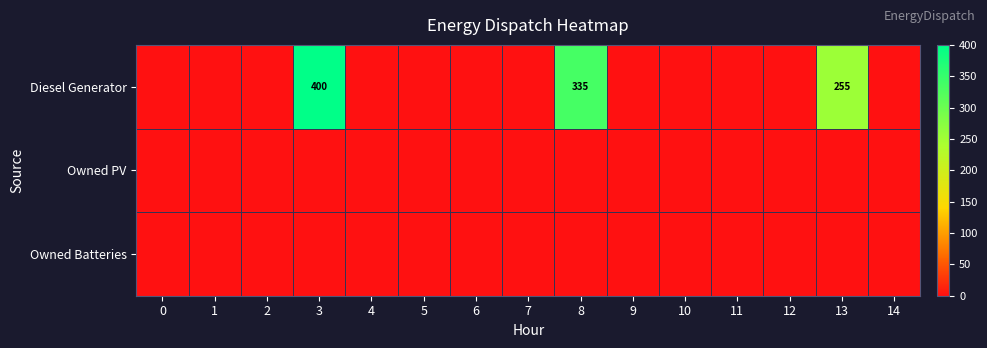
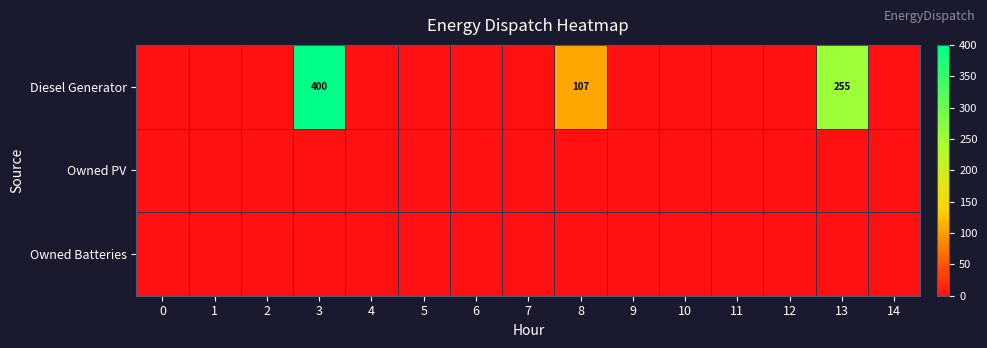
Diesel Generator, 8: 335 -> 107
